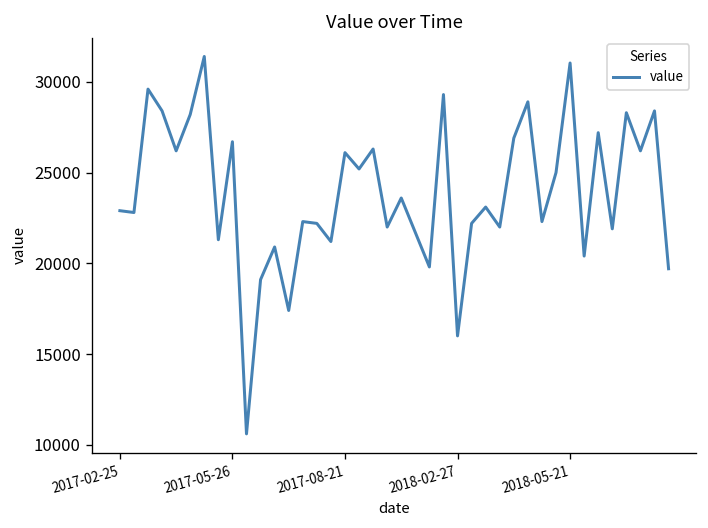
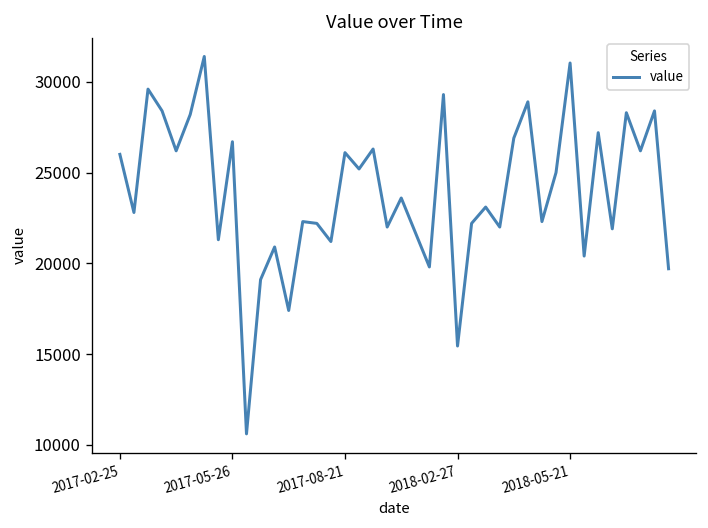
2017-02-25: 22900 -> 26000
2018-02-27: 16000 -> 15400
